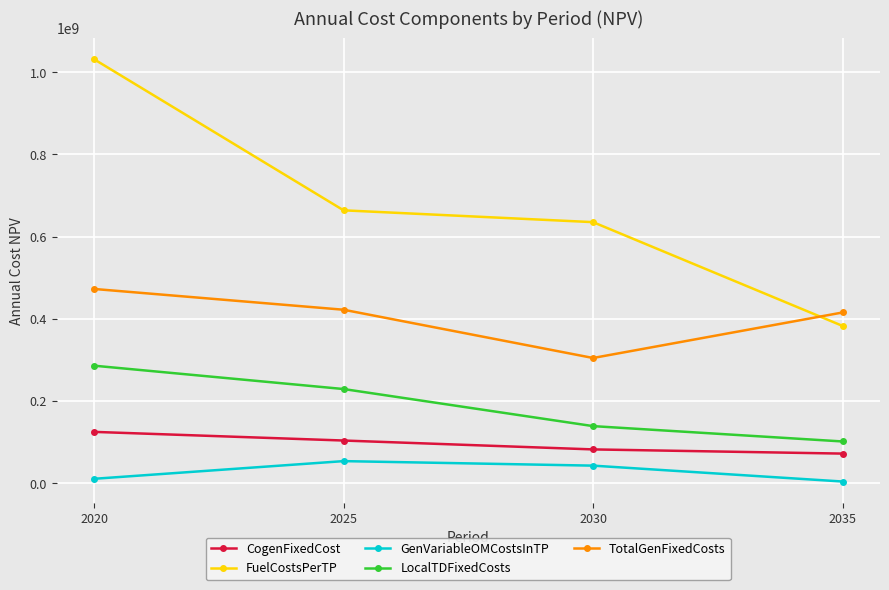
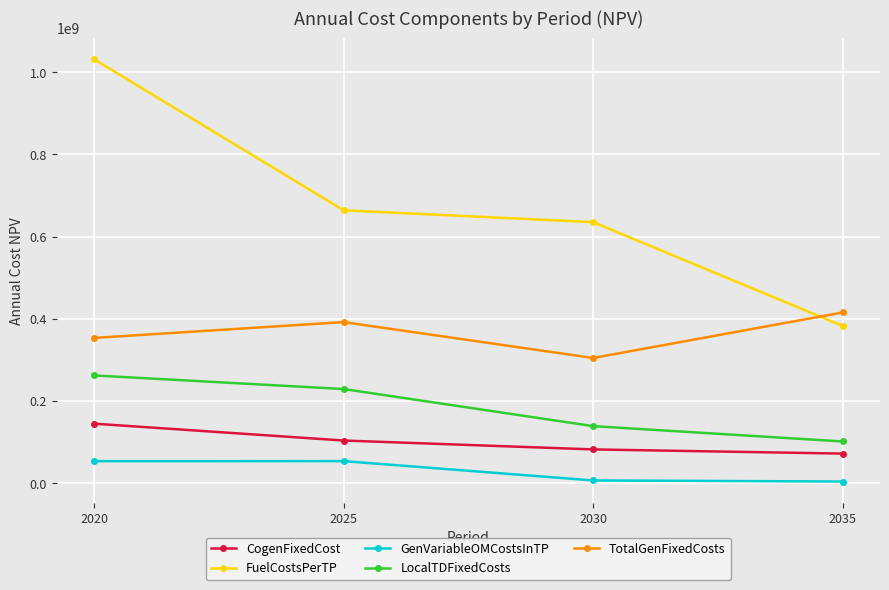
CogenFixedCost, 2020: 120000000 -> 140000000
GenVariableOMCostsInTP, 2020: 10000000 -> 50000000
LocalTDFixedCosts, 2020: 290000000 -> 260000000
TotalGenFixedCosts, 2020: 470000000 -> 350000000
TotalGenFixedCosts, 2025: 420000000 -> 390000000
GenVariableOMCostsInTP, 2030: 40000000 -> 10000000
